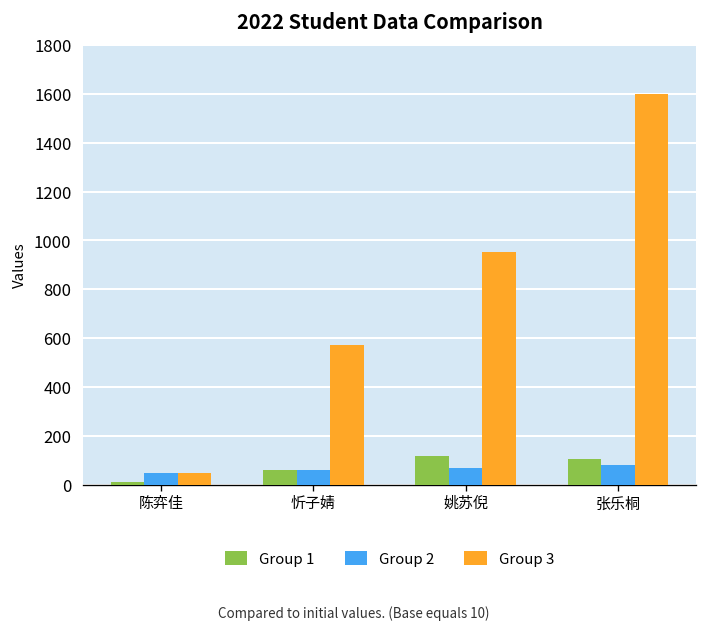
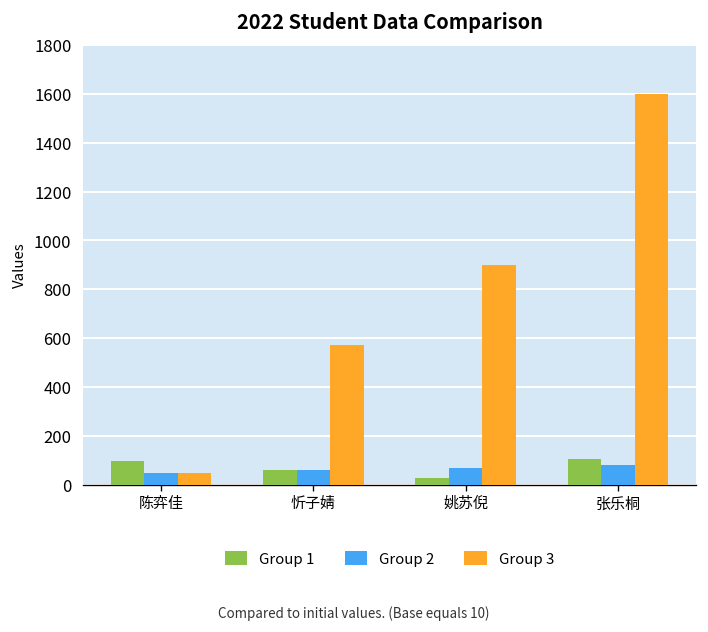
Group 1, 陈弈佳: 10 -> 100
Group 1, 姚苏倪: 120 -> 30
Group 3, 姚苏倪: 950 -> 900
